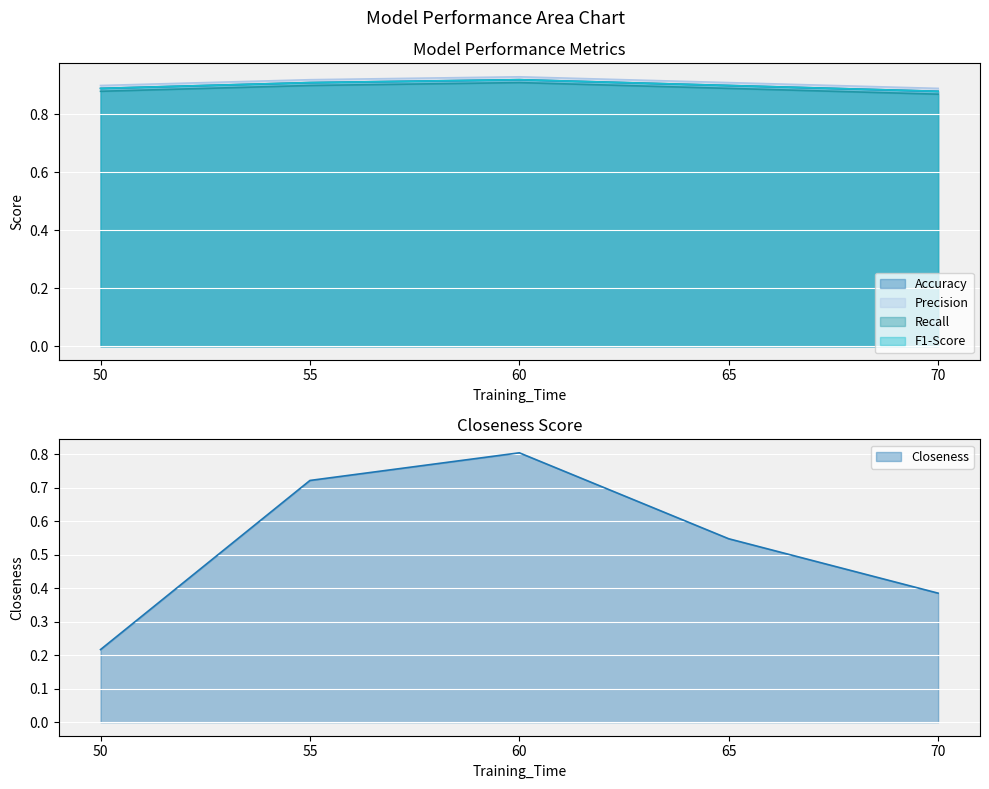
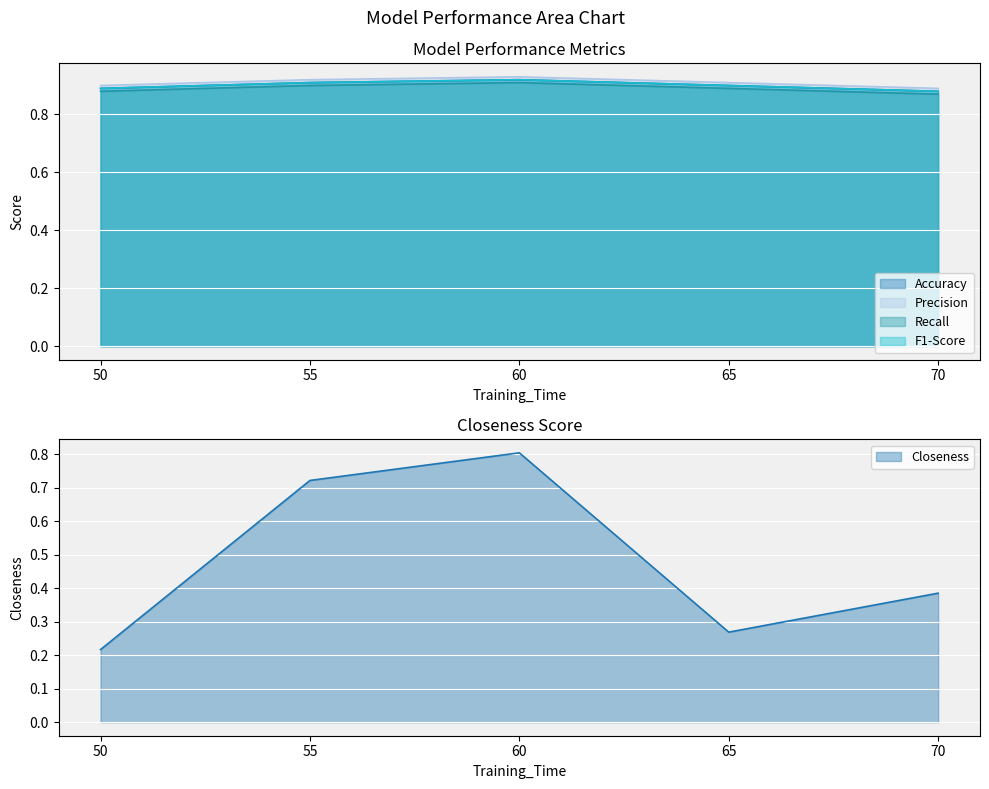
Closeness Score, 65: 0.55 -> 0.27
